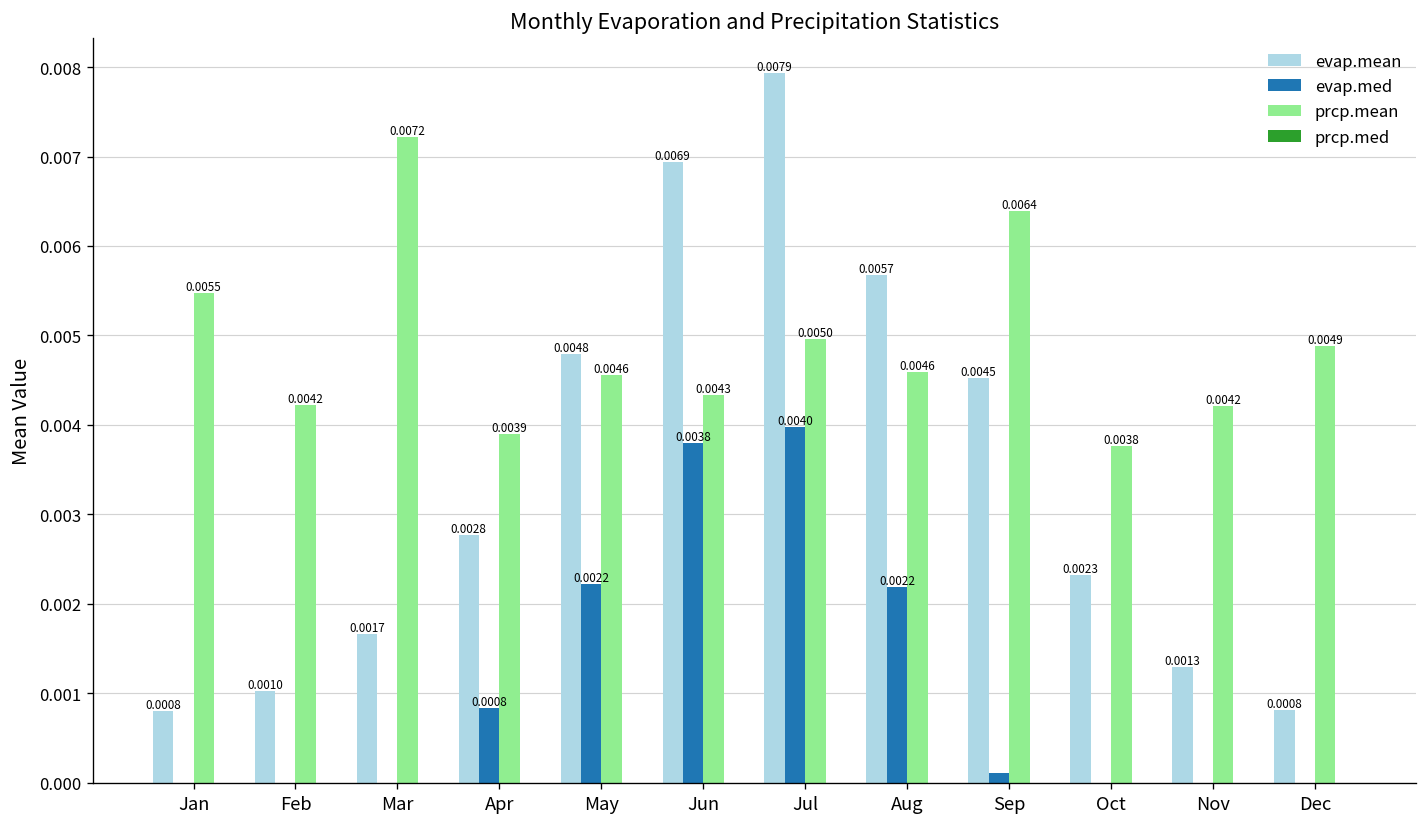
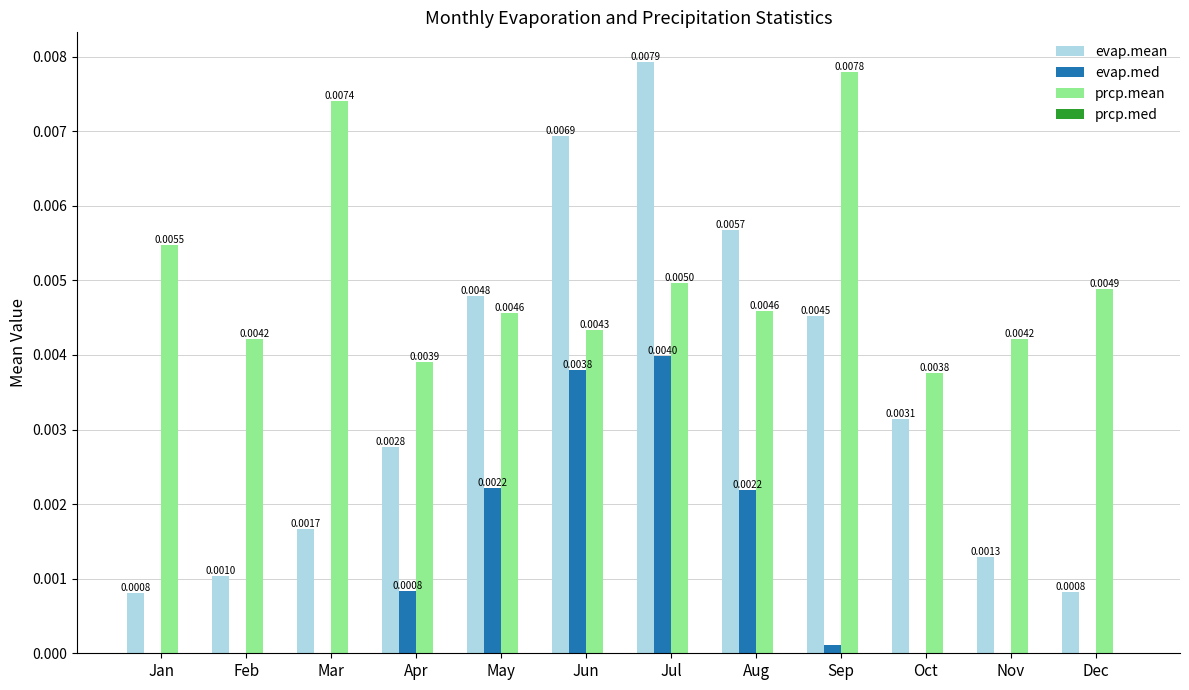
prcp.mean, Mar: 0.0072 -> 0.0074
prcp.mean, Sep: 0.0064 -> 0.0078
evap.mean, Oct: 0.0023 -> 0.0031
